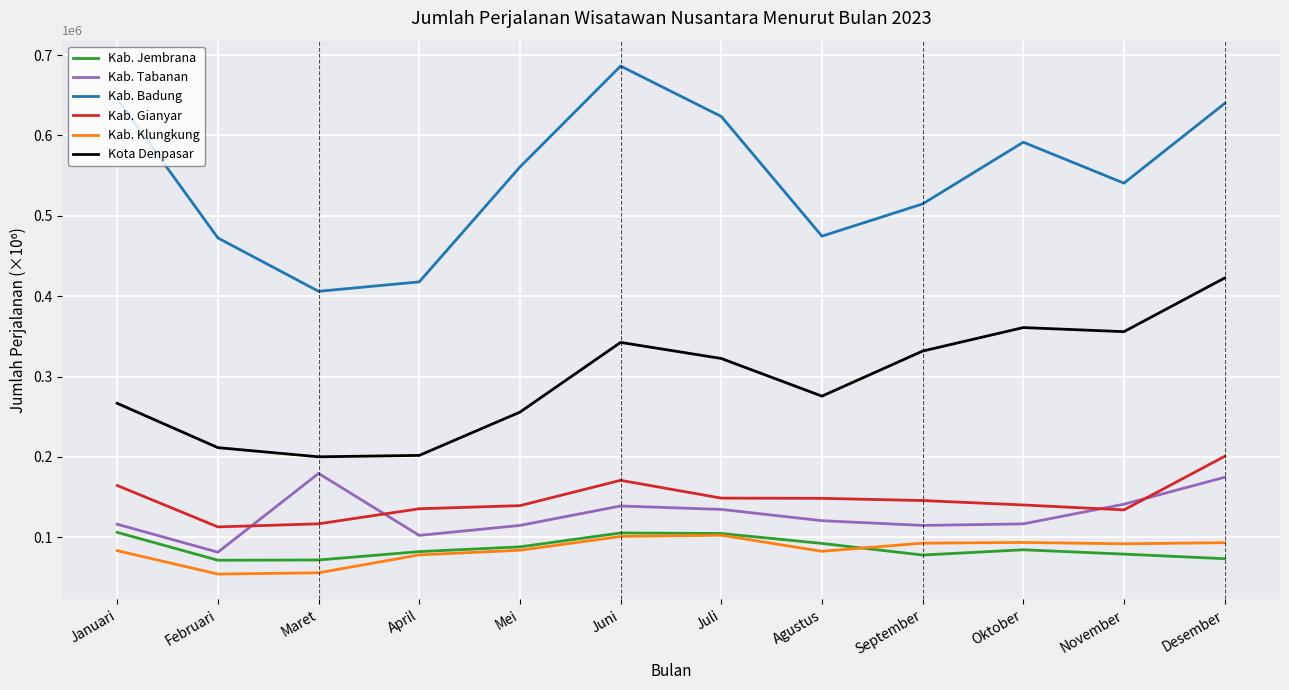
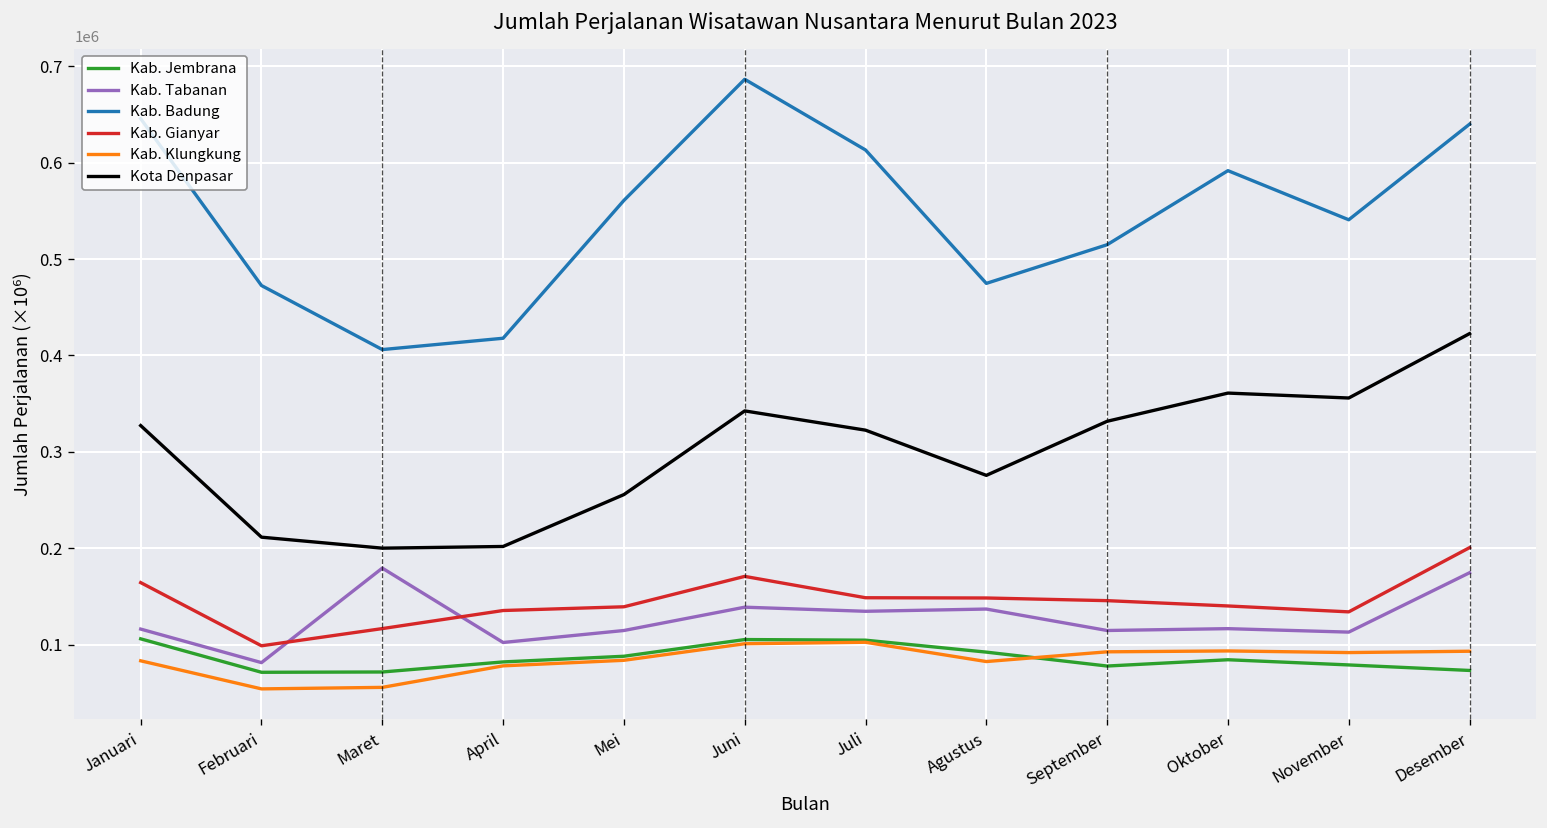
Kota Denpasar, Januari: 0.27 -> 0.33
Kab. Gianyar, Februari: 0.11 -> 0.10
Kab. Badung, Juli: 0.62 -> 0.61
Kab. Tabanan, Agustus: 0.12 -> 0.14
Kab. Tabanan, November: 0.14 -> 0.11
